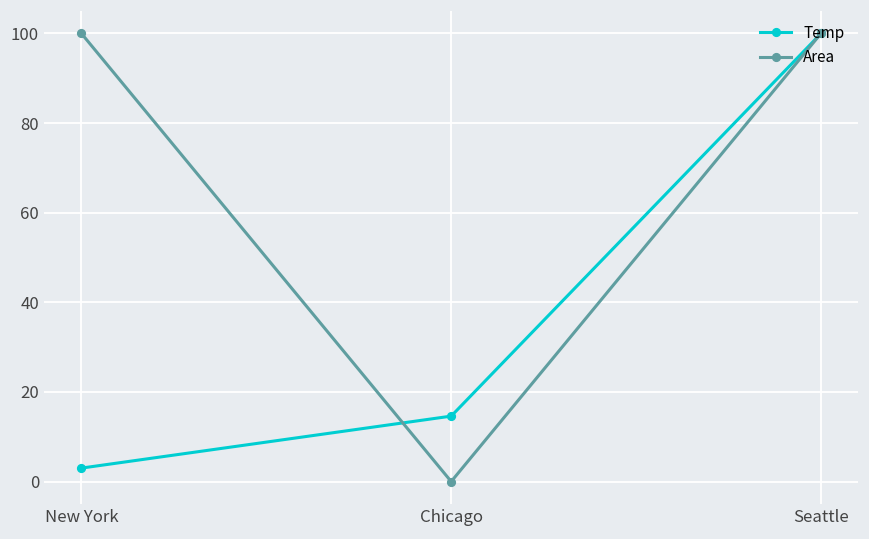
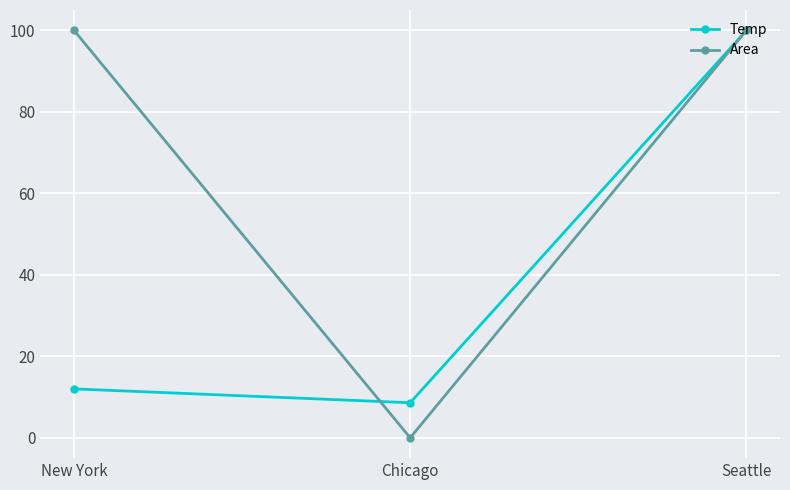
Temp, New York: 3 -> 12
Temp, Chicago: 15 -> 9
